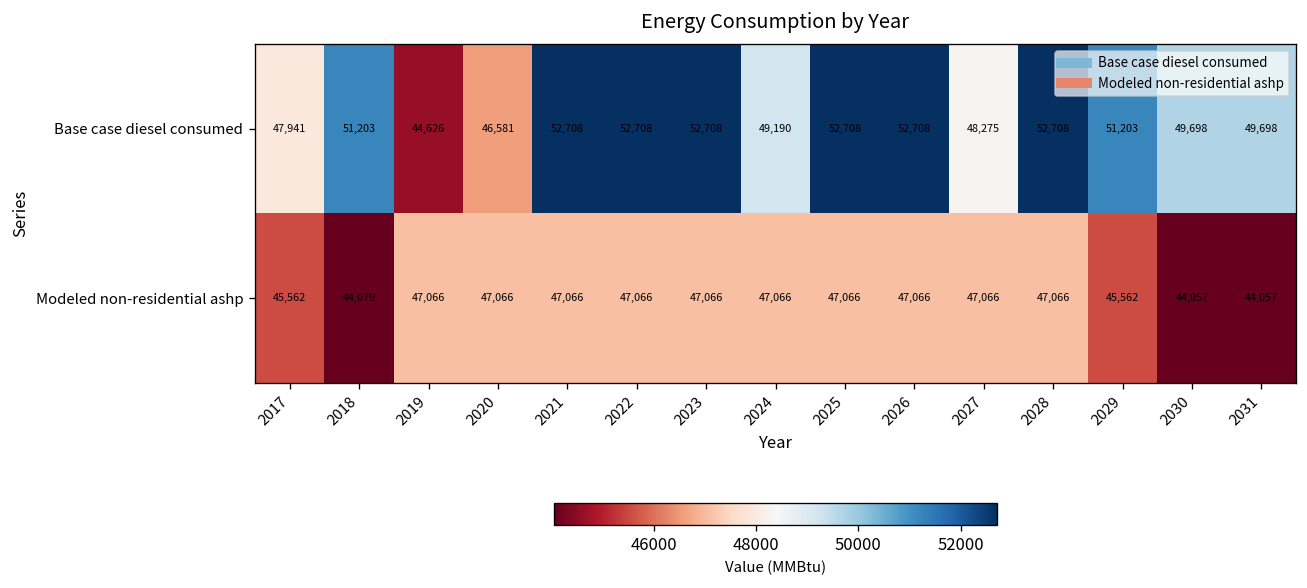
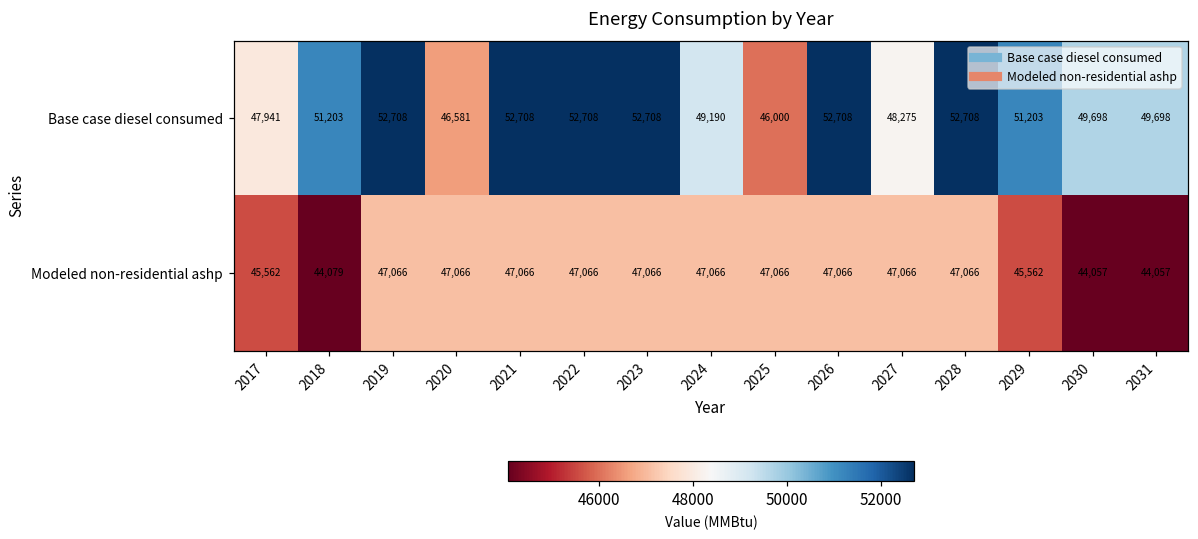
Base case diesel consumed, 2019: 44,626 -> 52,708
Base case diesel consumed, 2025: 52,708 -> 46,000
